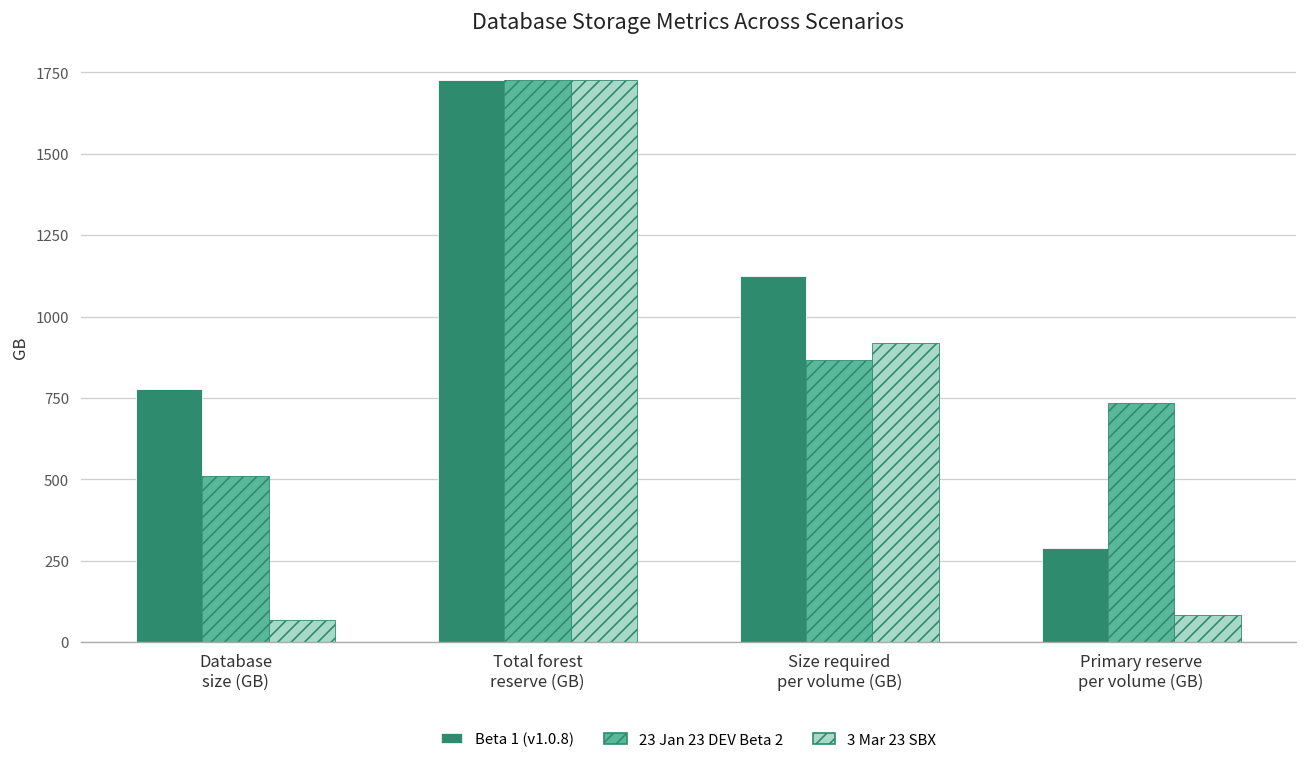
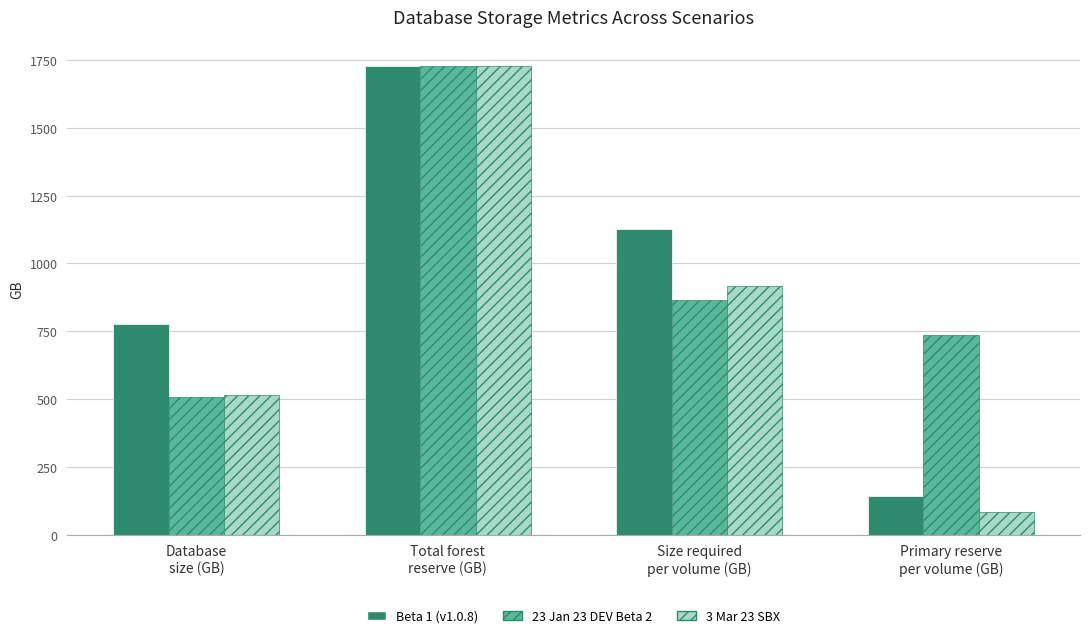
3 Mar 23 SBX, Database size (GB): 70 -> 510
Beta 1 (v1.0.8), Primary reserve per volume (GB): 290 -> 140
